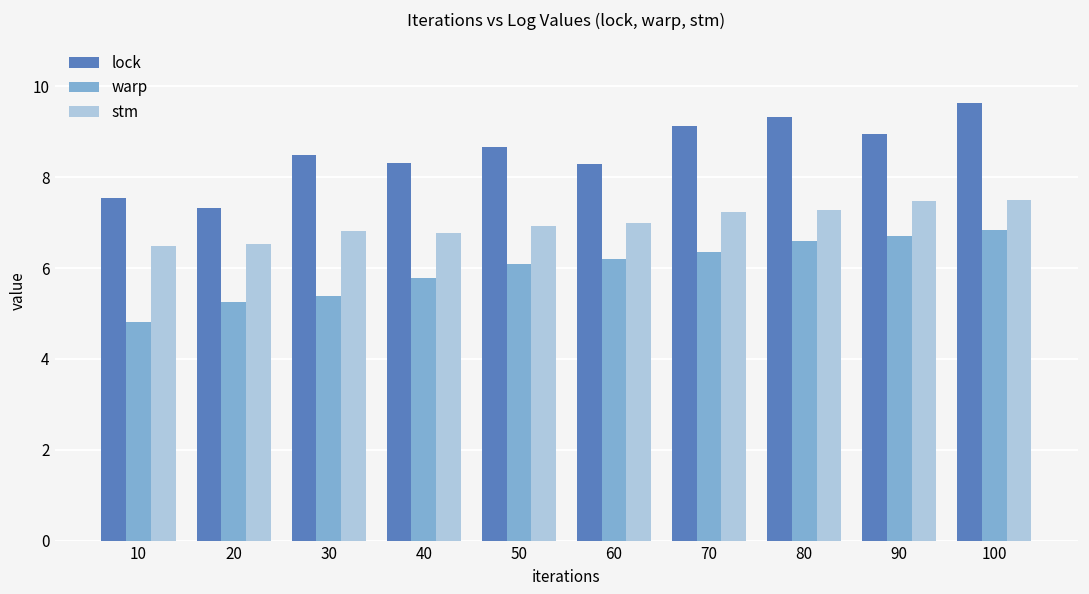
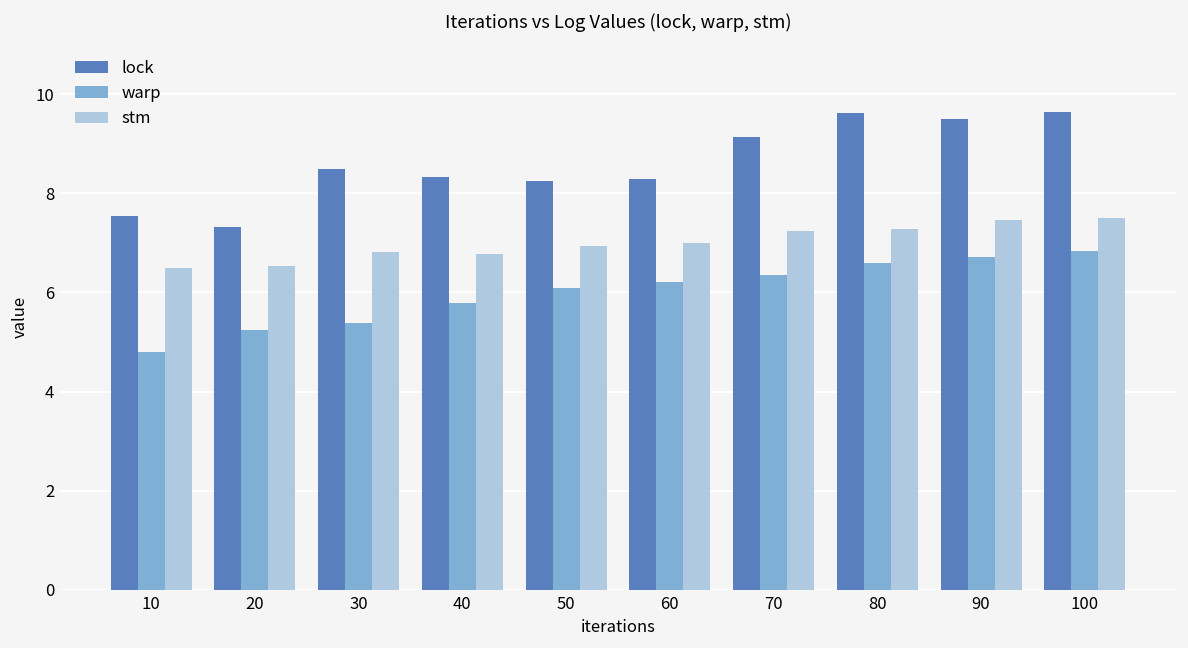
lock, 50: 8.7 -> 8.2
lock, 80: 9.3 -> 9.6
lock, 90: 8.9 -> 9.5
